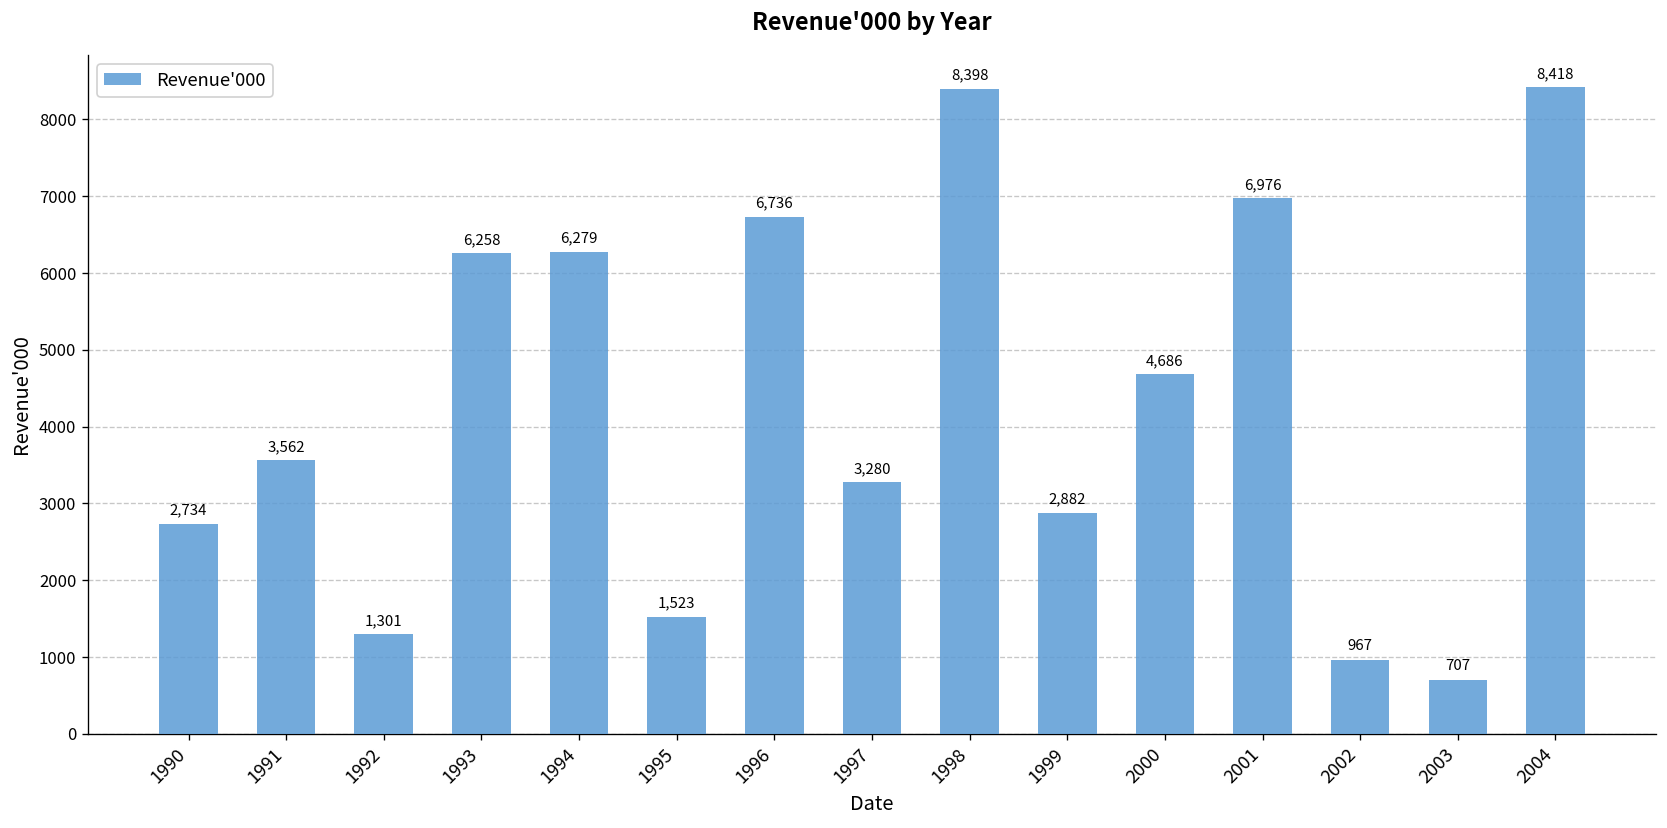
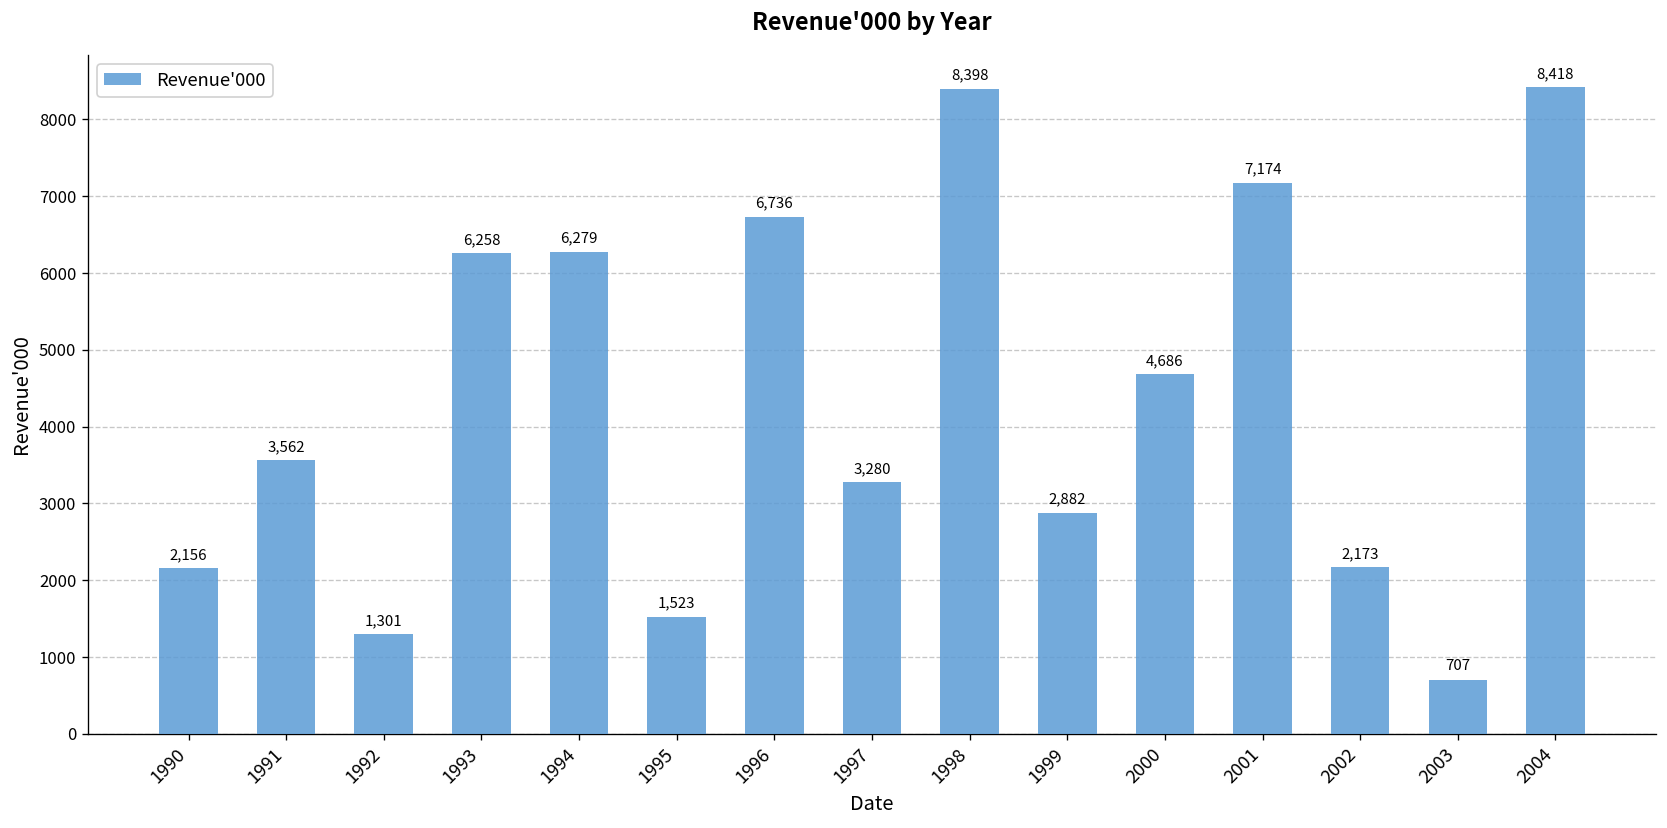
1990: 2,734 -> 2,156
2001: 6,976 -> 7,174
2002: 967 -> 2,173
